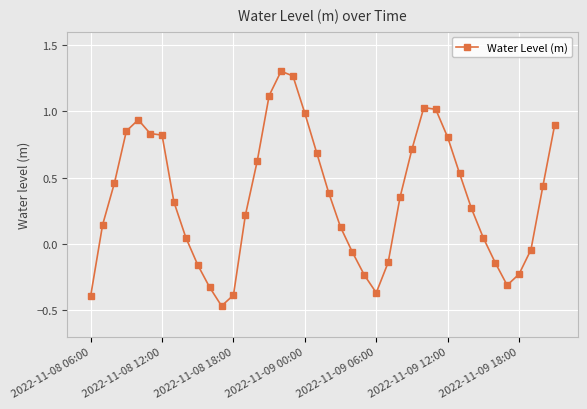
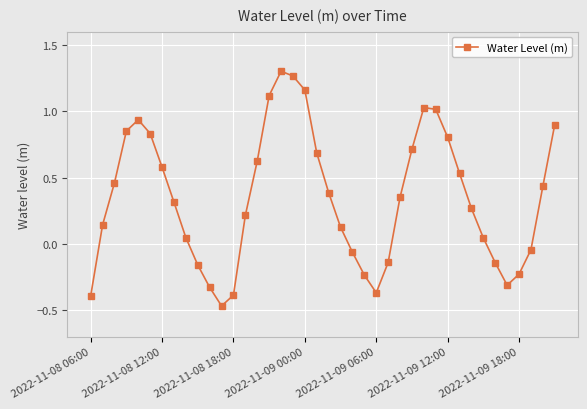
2022-11-08 12:00: 0.82 -> 0.58
2022-11-09 00:00: 0.98 -> 1.16
